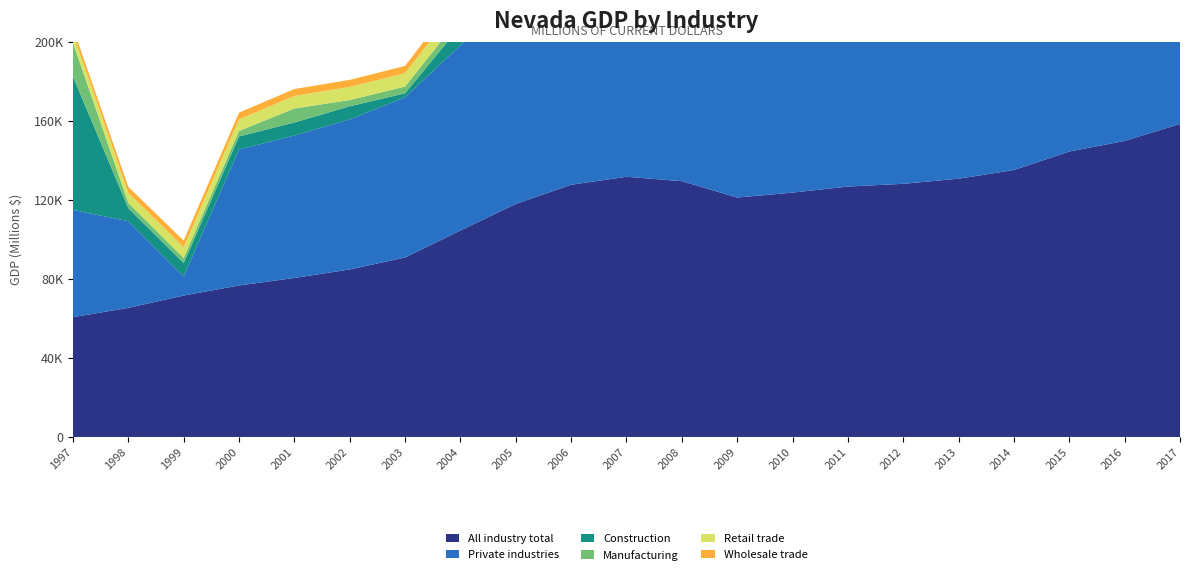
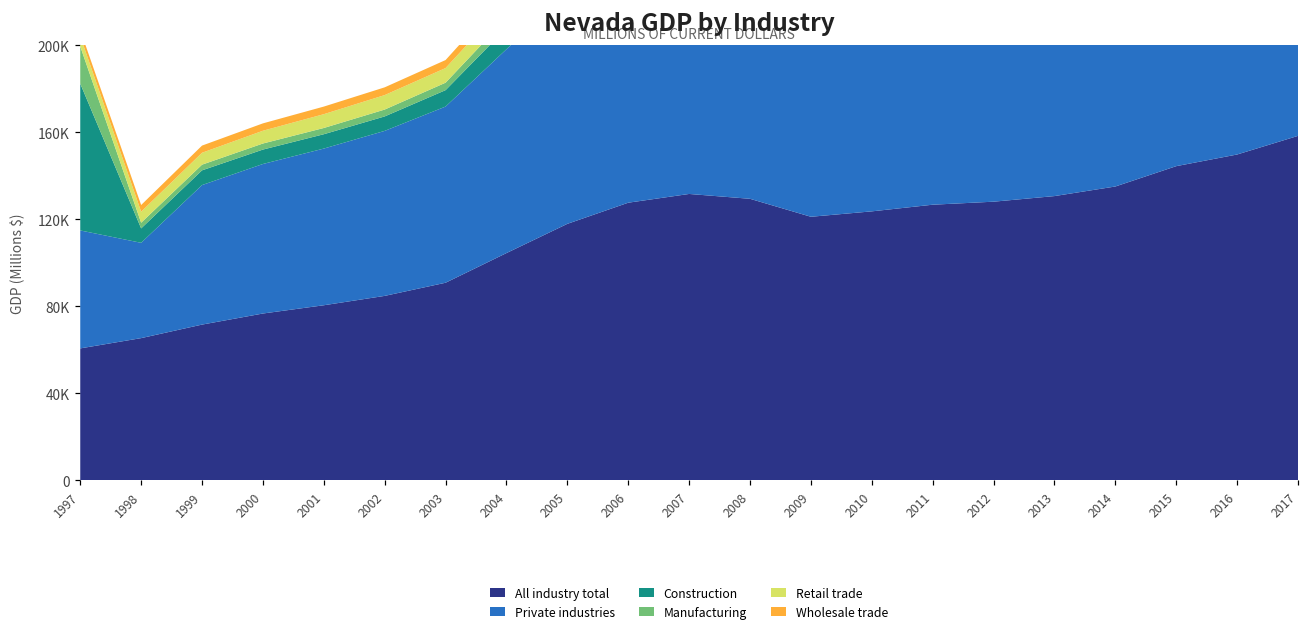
Private industries, 1999: 10000 -> 64000
Manufacturing, 2001: 7000 -> 3000
Construction, 2003: 2000 -> 8000
